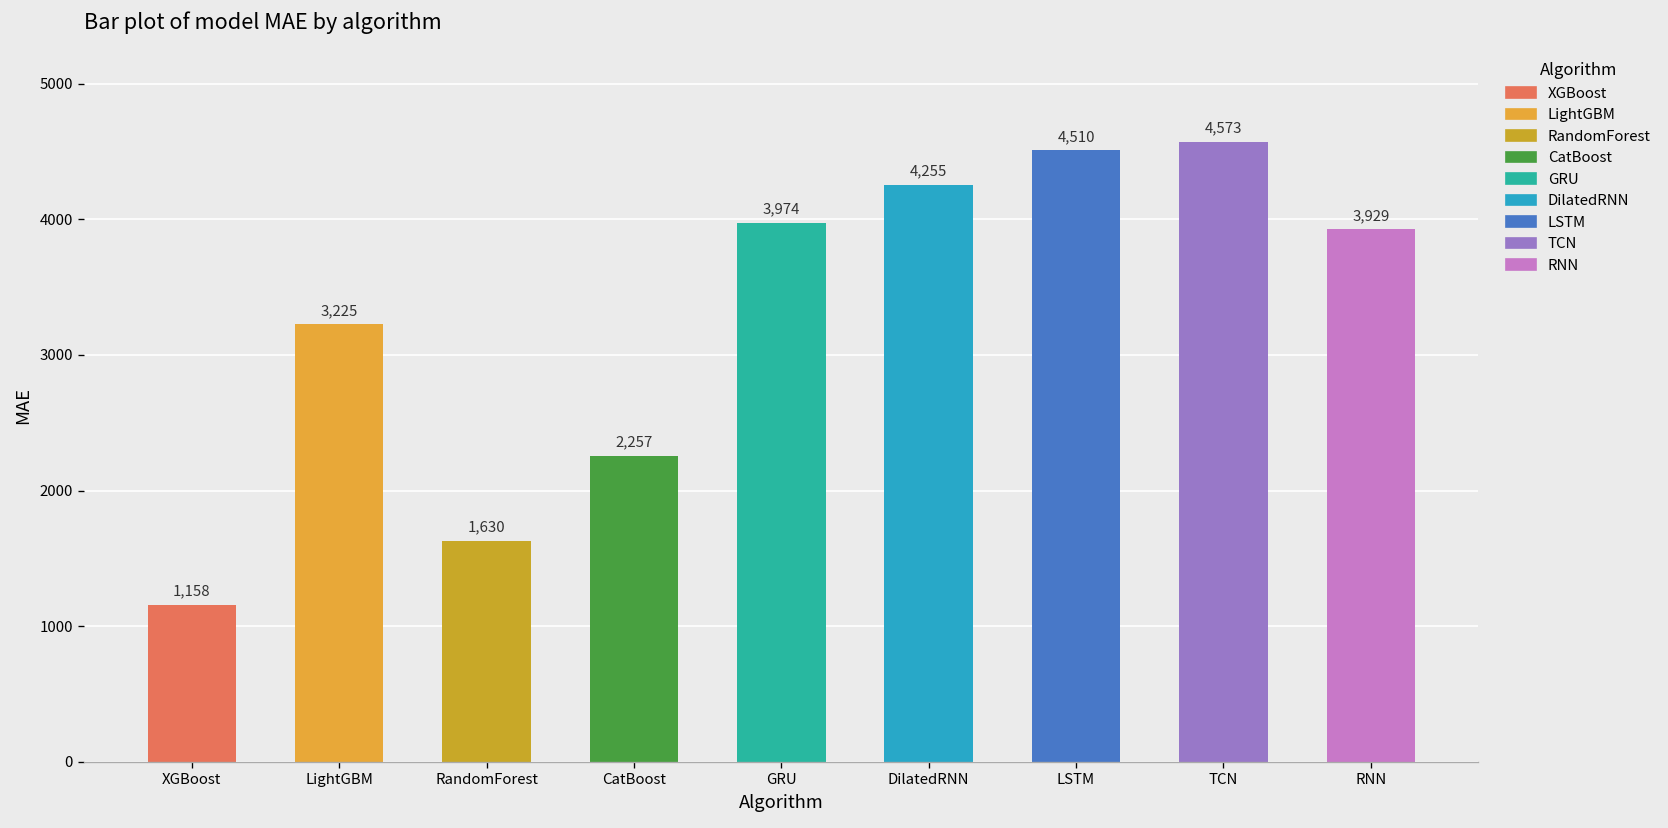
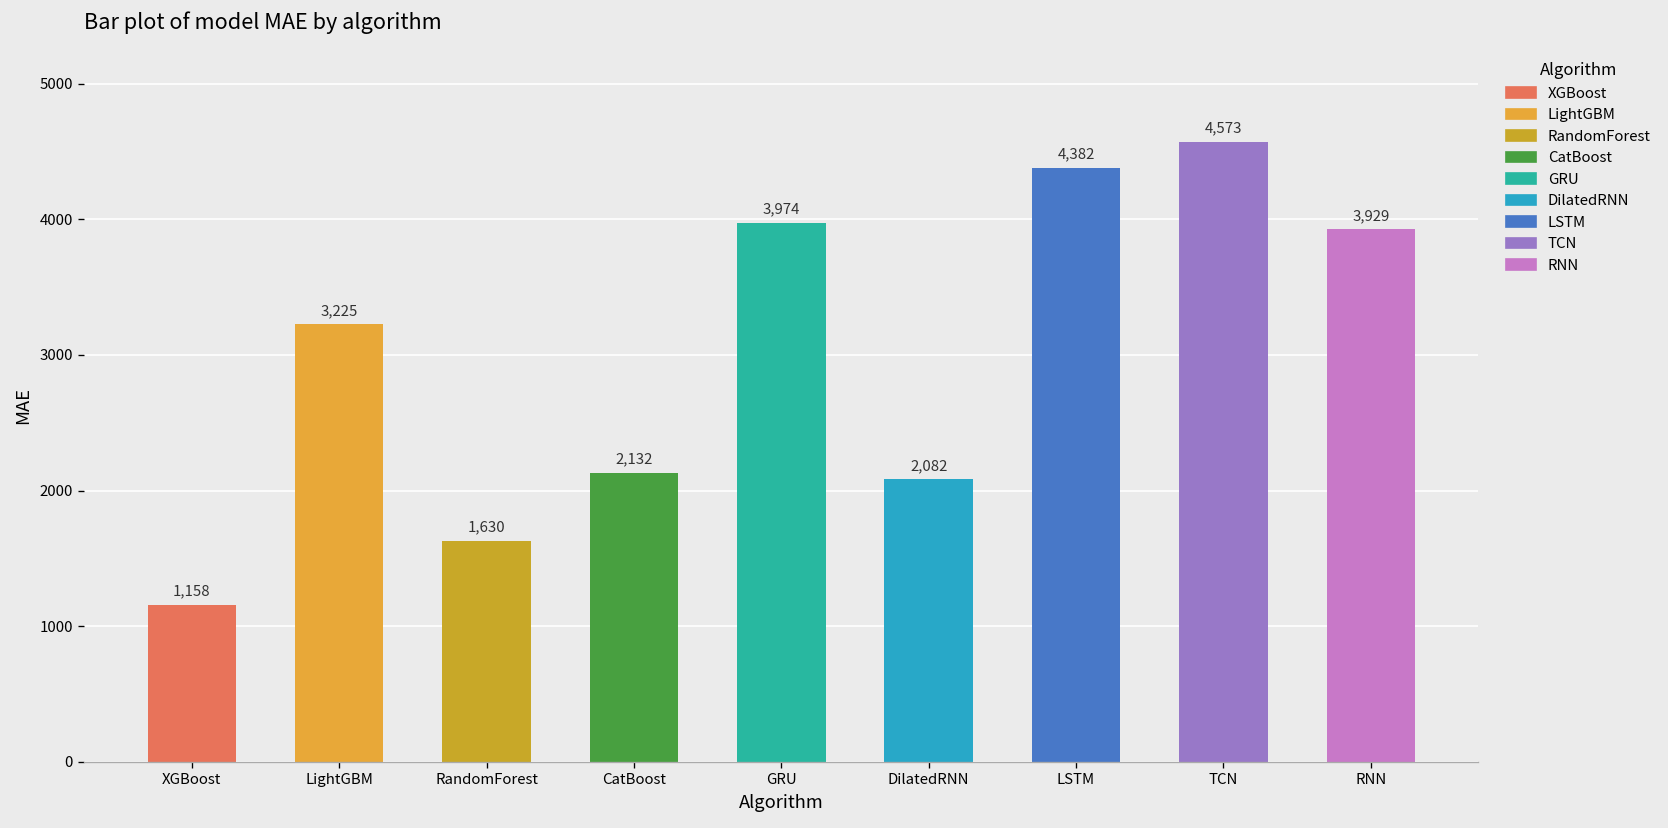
CatBoost: 2,257 -> 2,132
DilatedRNN: 4,255 -> 2,082
LSTM: 4,510 -> 4,382
